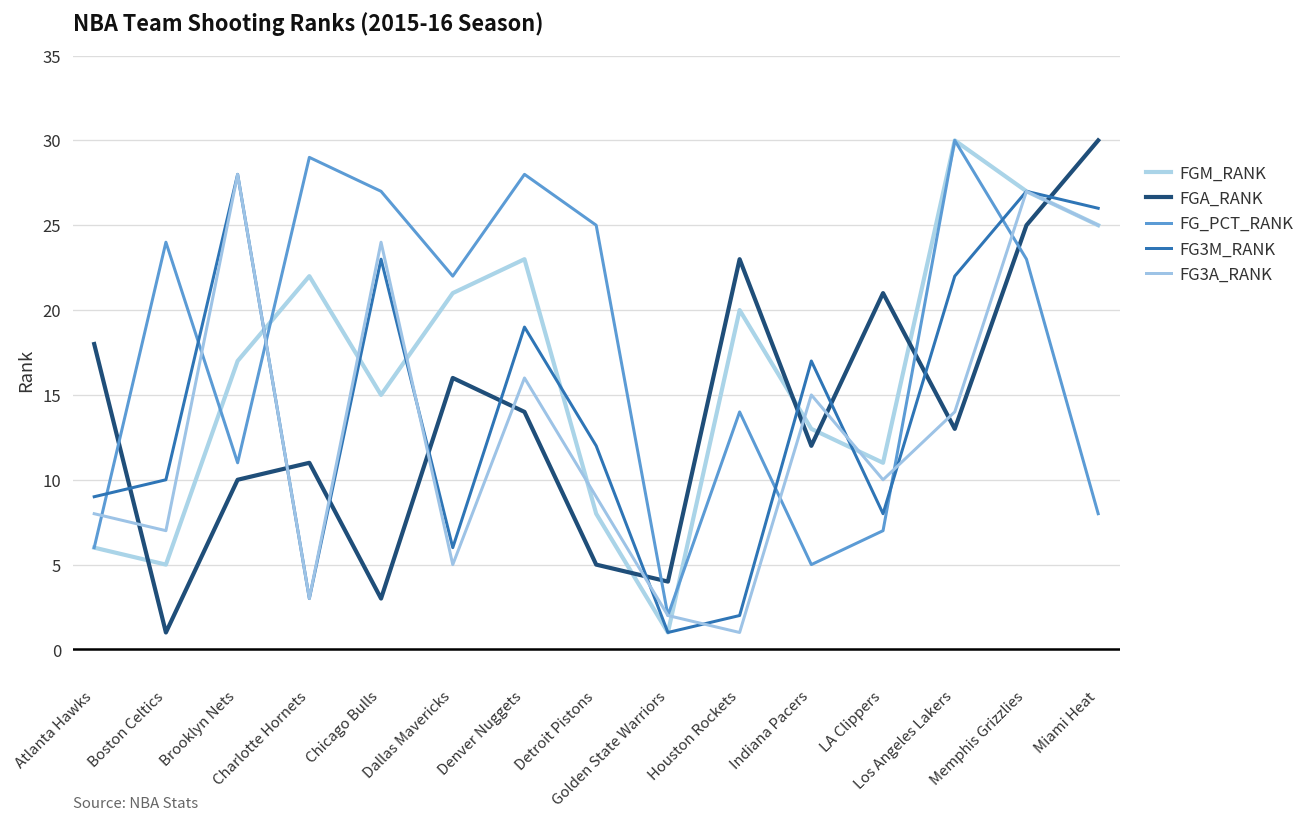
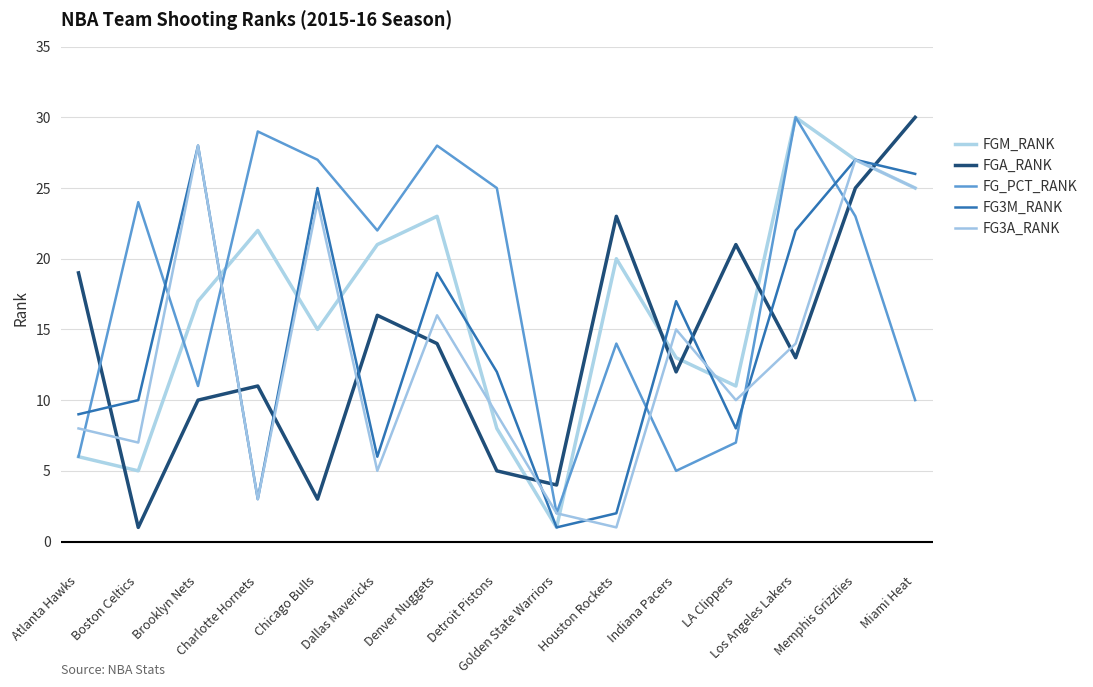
FGA_RANK, Atlanta Hawks: 18 -> 19
FG3M_RANK, Chicago Bulls: 23 -> 25
FG_PCT_RANK, Miami Heat: 8 -> 10
